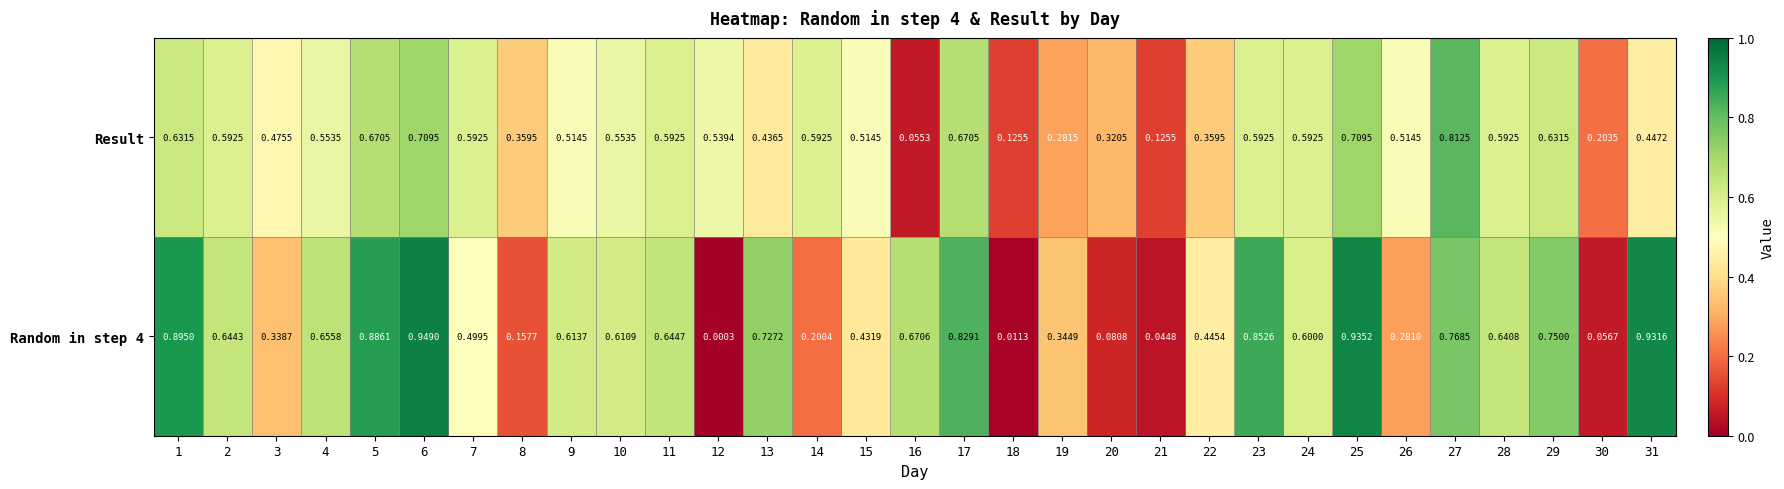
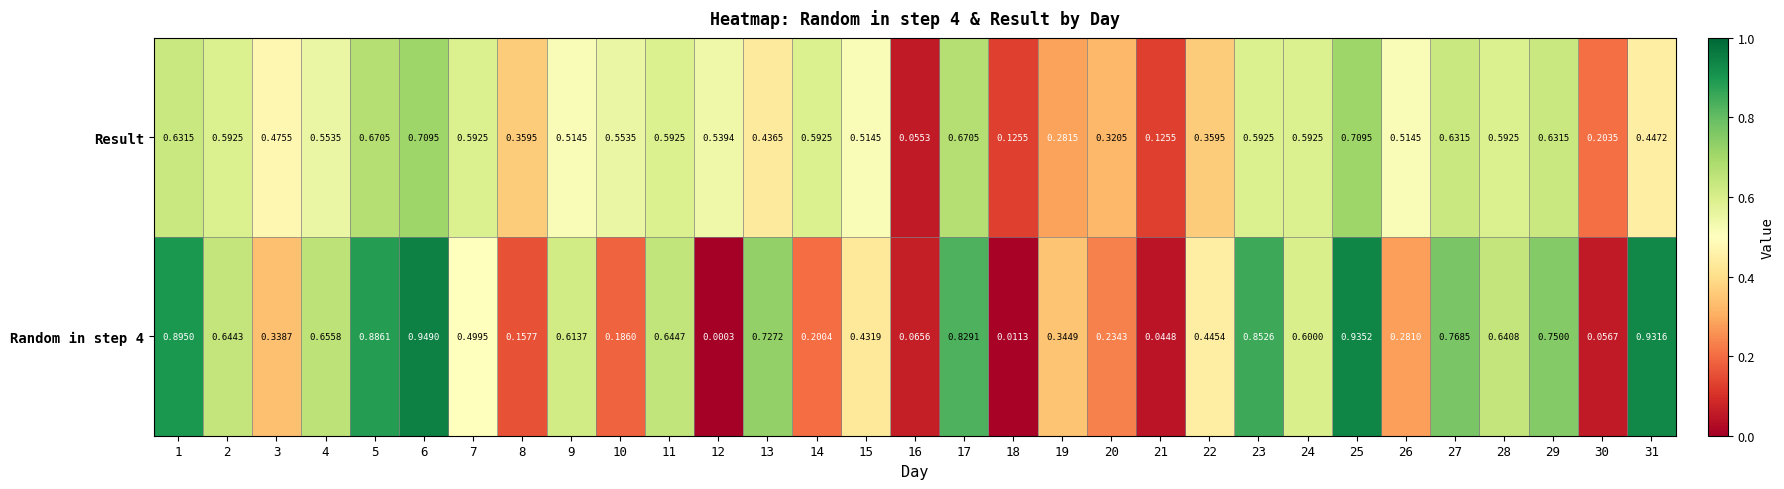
Result, 27: 0.8125 -> 0.6315
Random in step 4, 10: 0.6109 -> 0.1860
Random in step 4, 16: 0.6706 -> 0.0656
Random in step 4, 20: 0.0808 -> 0.2343
